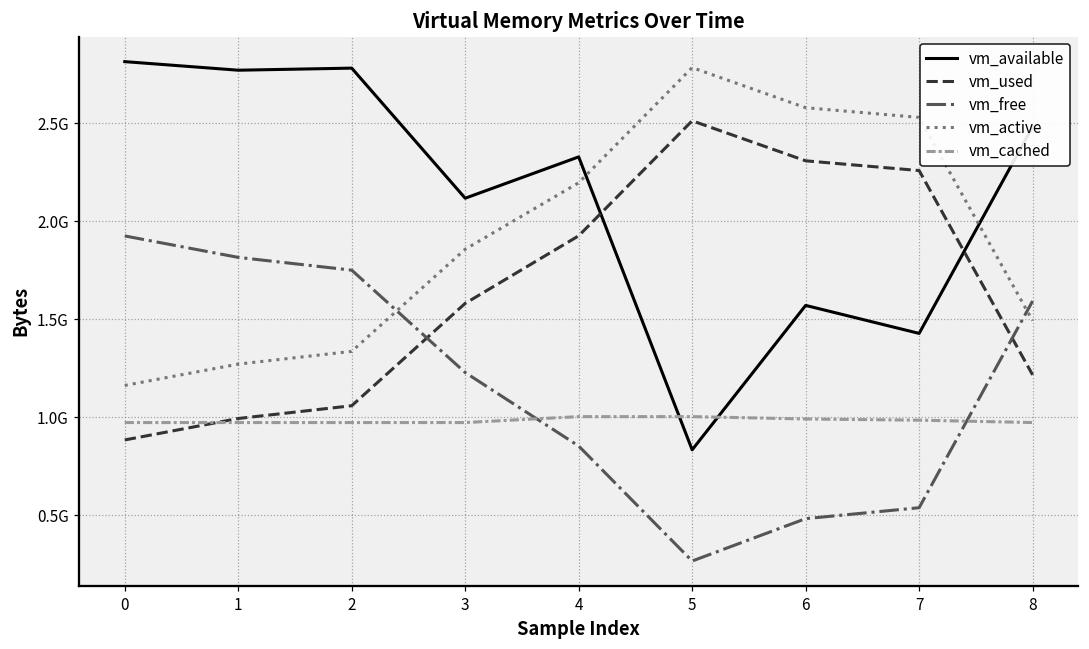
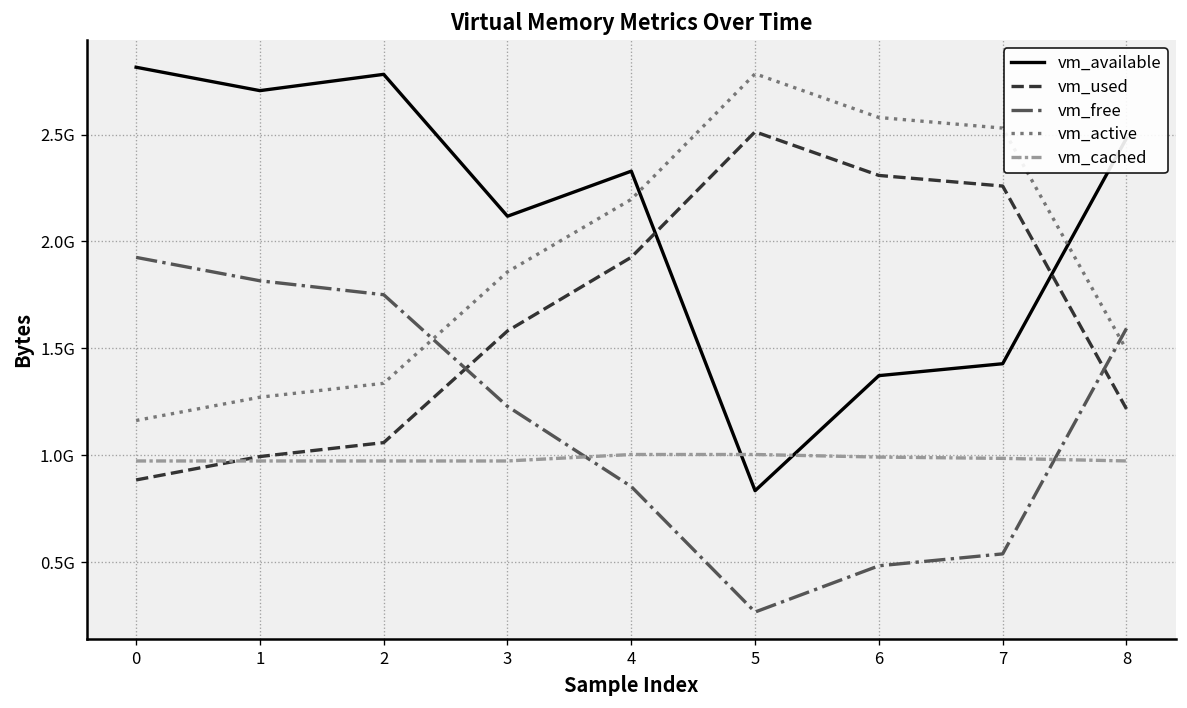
vm_available, 1: 2770000000 -> 2710000000
vm_available, 6: 1570000000 -> 1370000000
